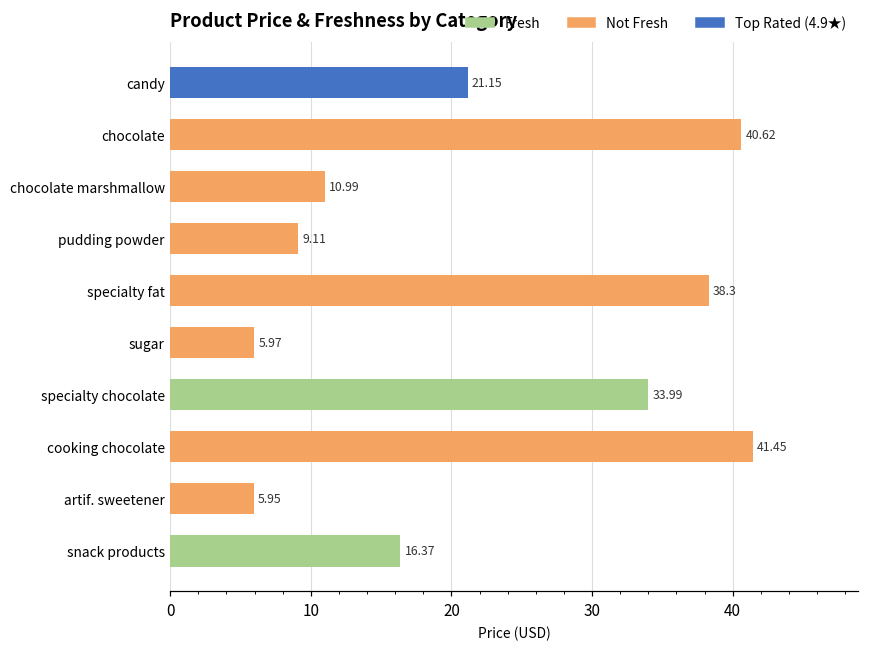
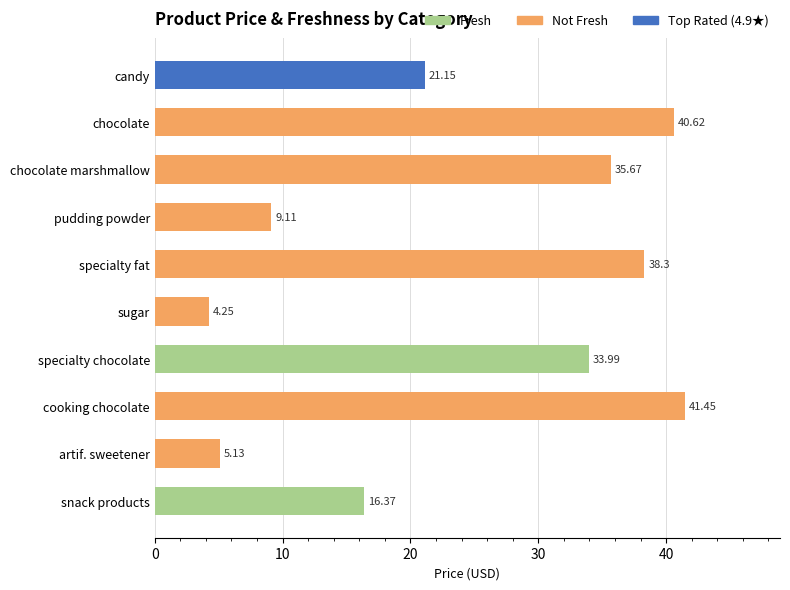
Not Fresh, chocolate marshmallow: 10.99 -> 35.67
Not Fresh, sugar: 5.97 -> 4.25
Not Fresh, artif. sweetener: 5.95 -> 5.13
